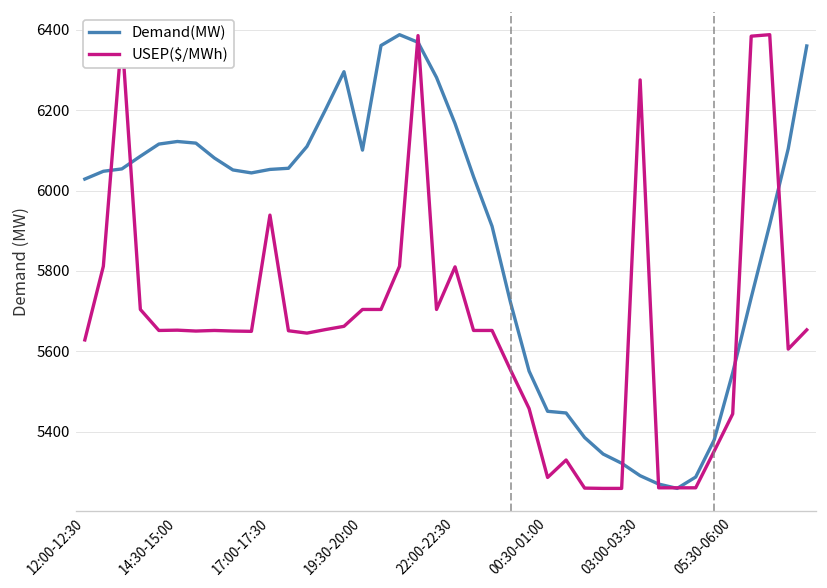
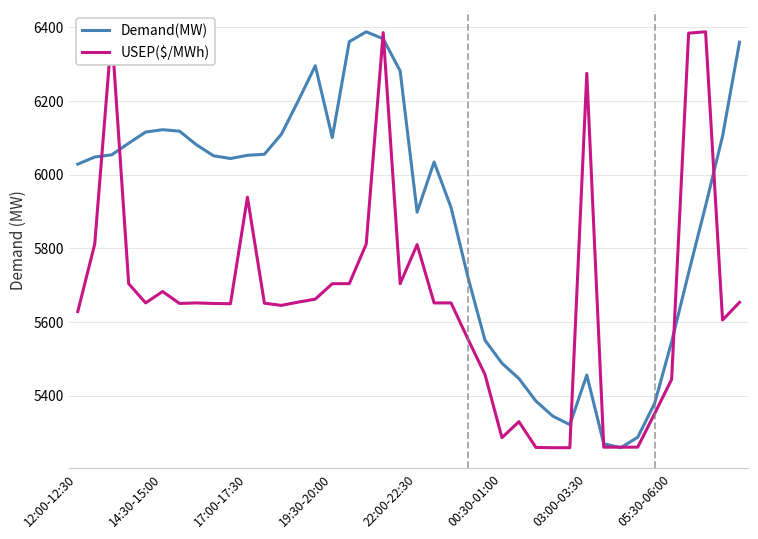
USEP($/MWh), 14:30-15:00: 5650 -> 5680
Demand(MW), 22:00-22:30: 6170 -> 5900
Demand(MW), 00:30-01:00: 5450 -> 5490
Demand(MW), 03:00-03:30: 5290 -> 5460
